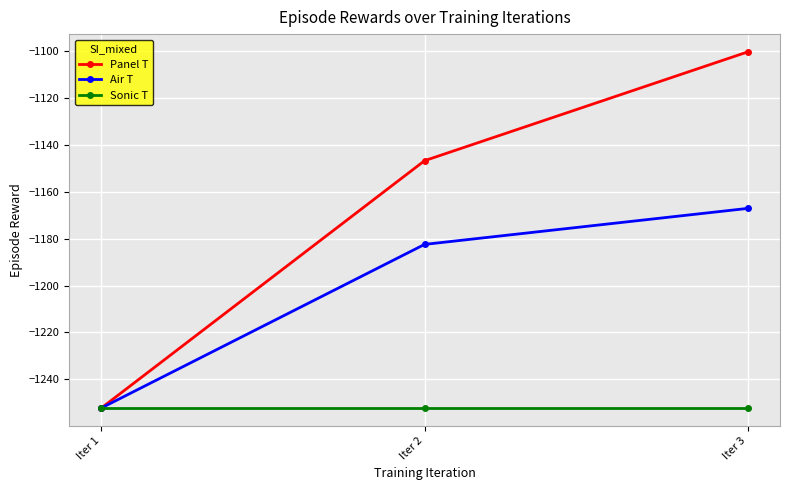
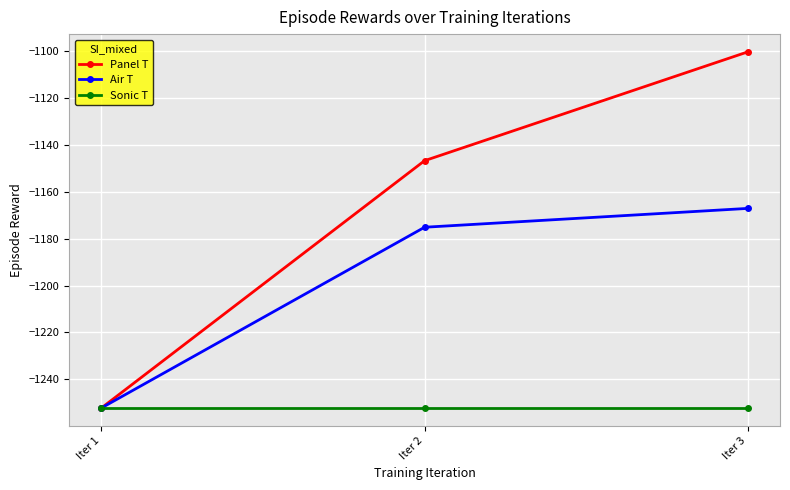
Air T, Iter 2: -1182 -> -1175
